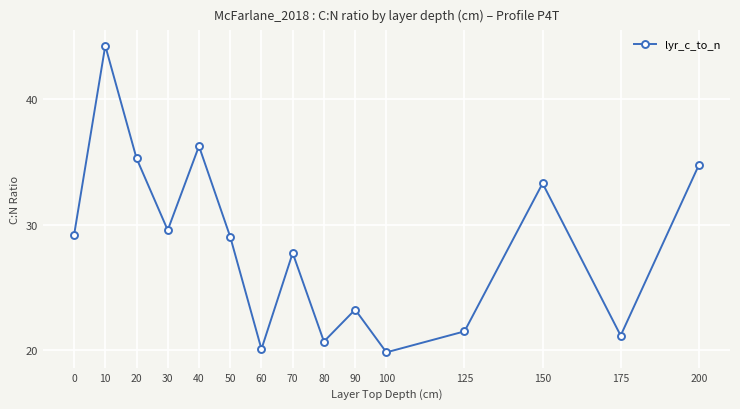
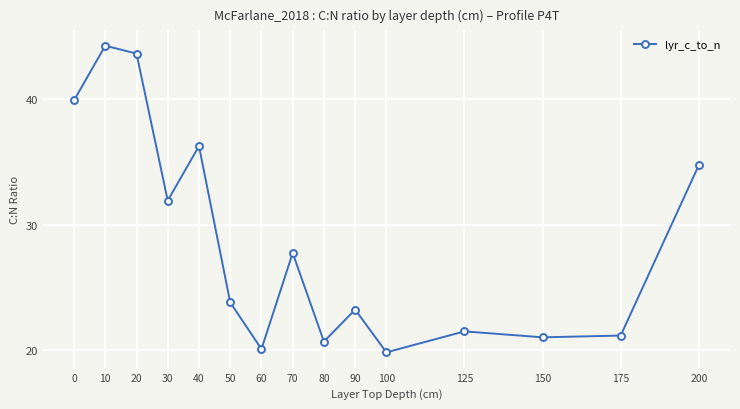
0: 29.1 -> 39.9
20: 35.3 -> 43.6
30: 29.6 -> 31.9
50: 29.0 -> 23.8
150: 33.3 -> 21.0
